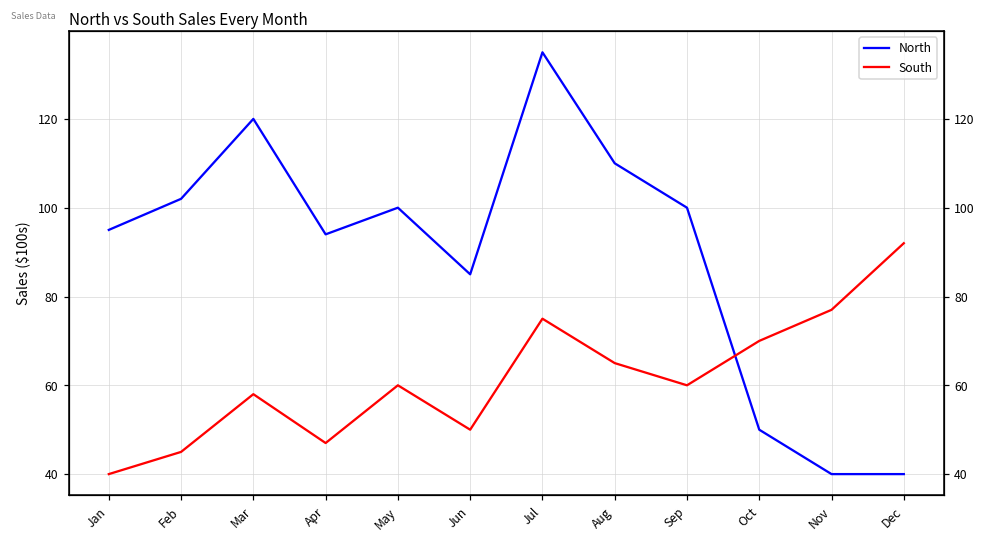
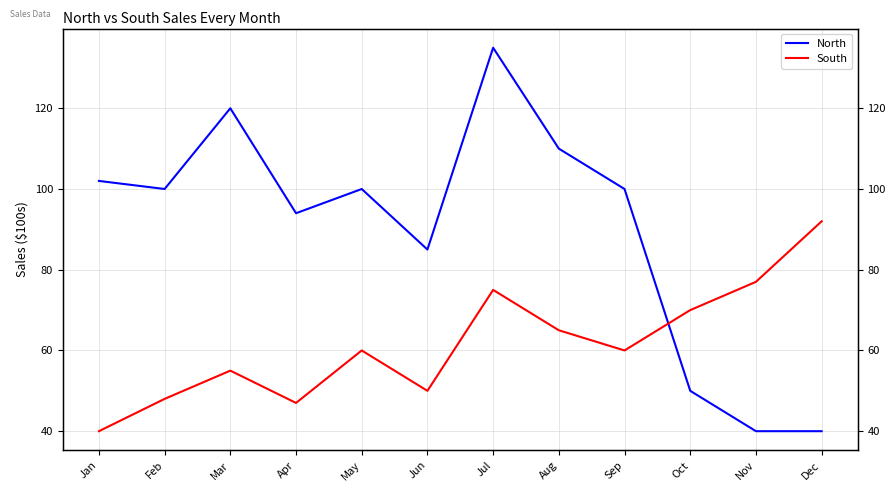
North, Jan: 95 -> 102
North, Feb: 102 -> 100
South, Feb: 45 -> 48
South, Mar: 58 -> 55
